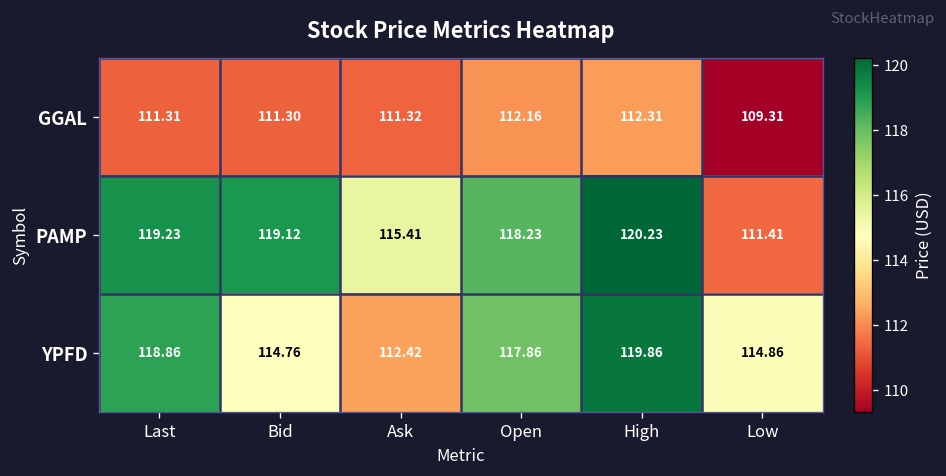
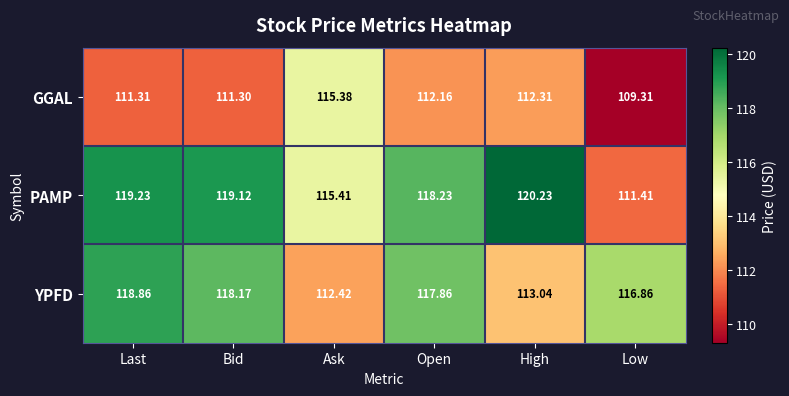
GGAL, Ask: 111.32 -> 115.38
YPFD, Bid: 114.76 -> 118.17
YPFD, High: 119.86 -> 113.04
YPFD, Low: 114.86 -> 116.86
